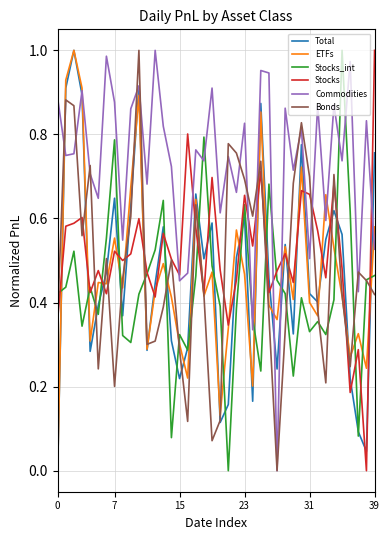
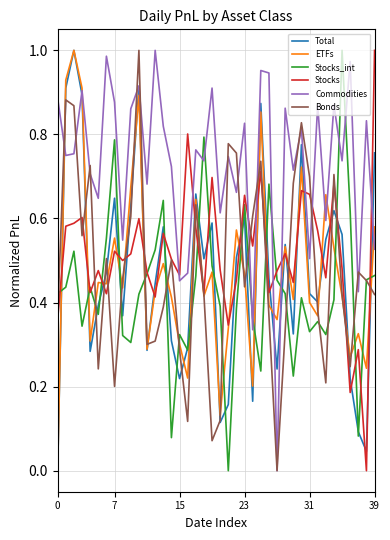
Bonds, 23: 0.69 -> 0.44
